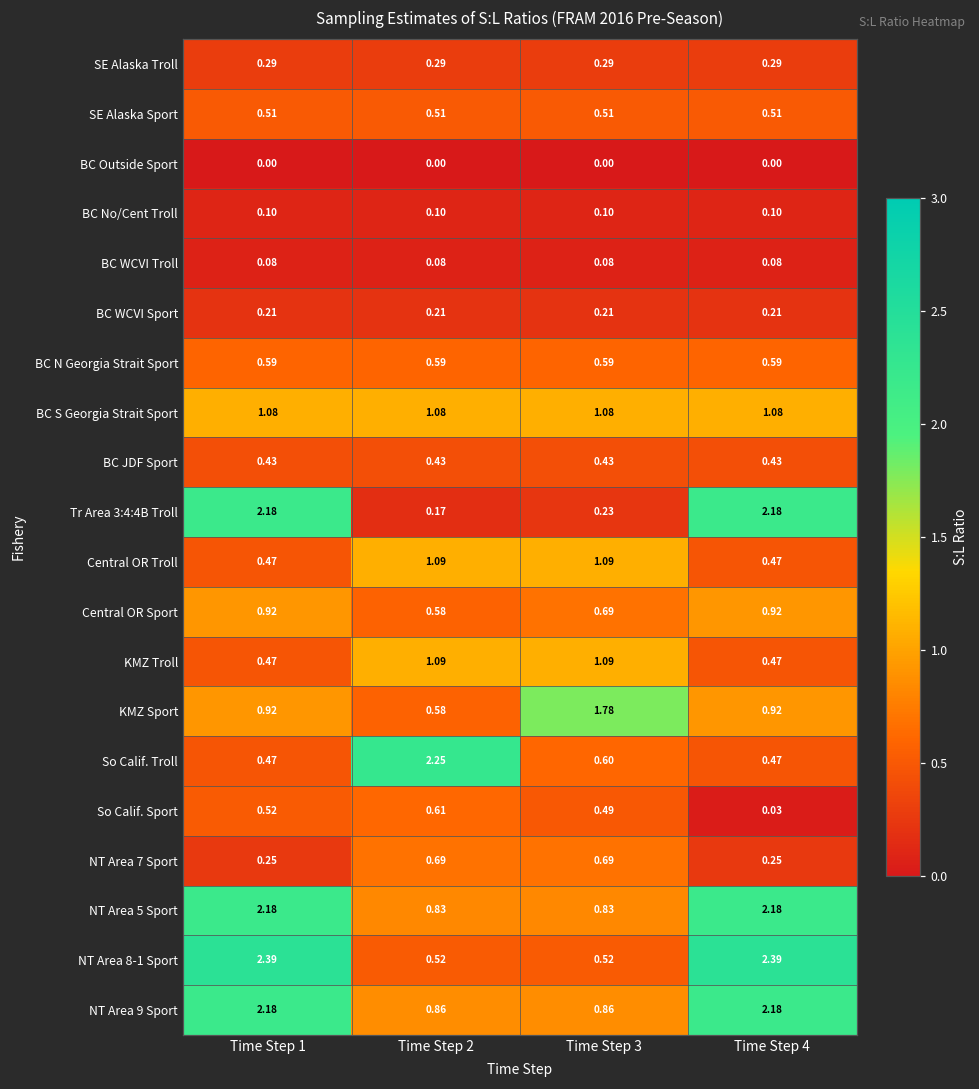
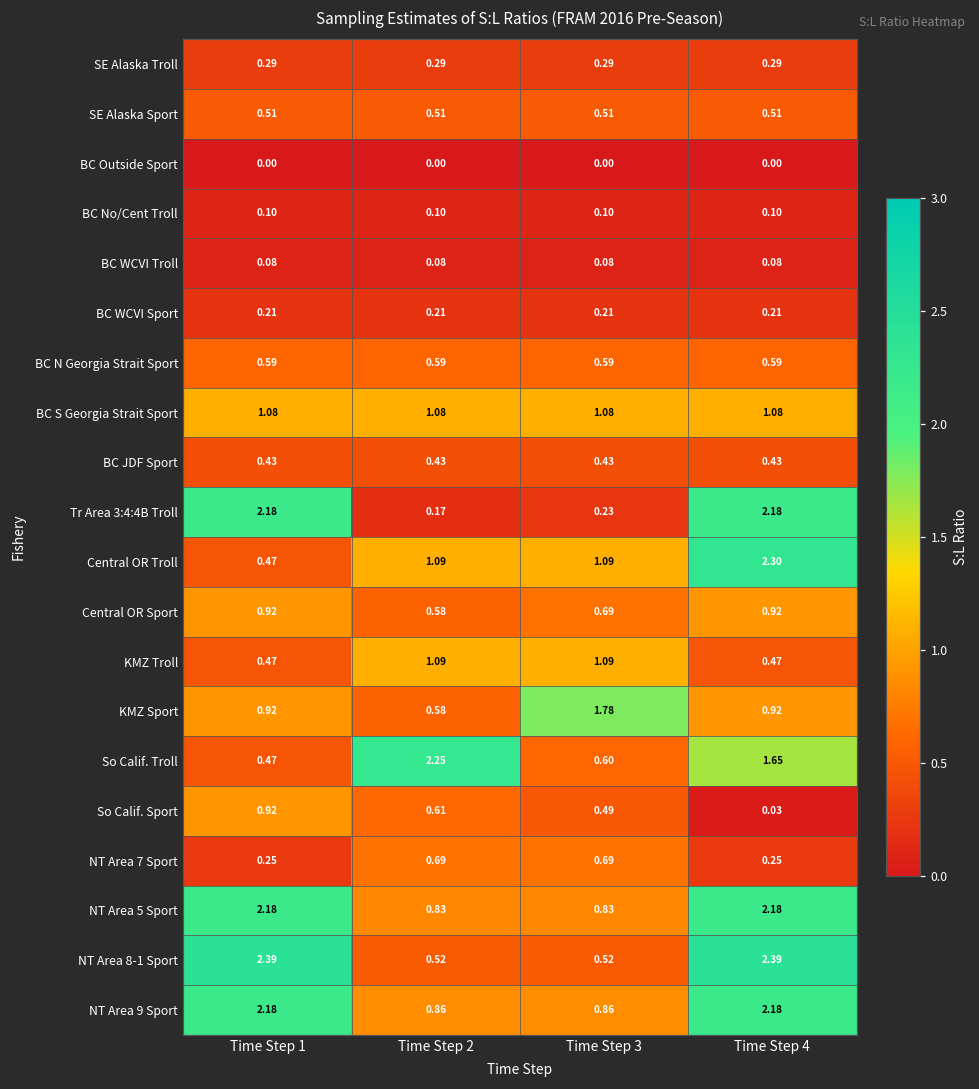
Central OR Troll, Time Step 4: 0.47 -> 2.30
So Calif. Troll, Time Step 4: 0.47 -> 1.65
So Calif. Sport, Time Step 1: 0.52 -> 0.92
